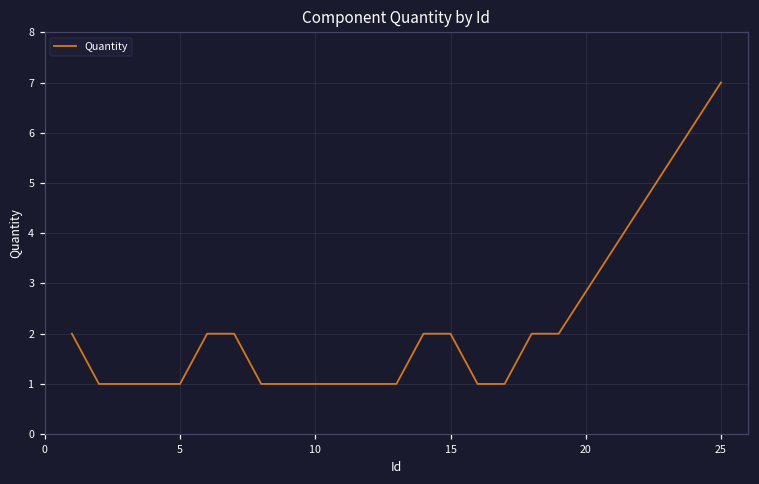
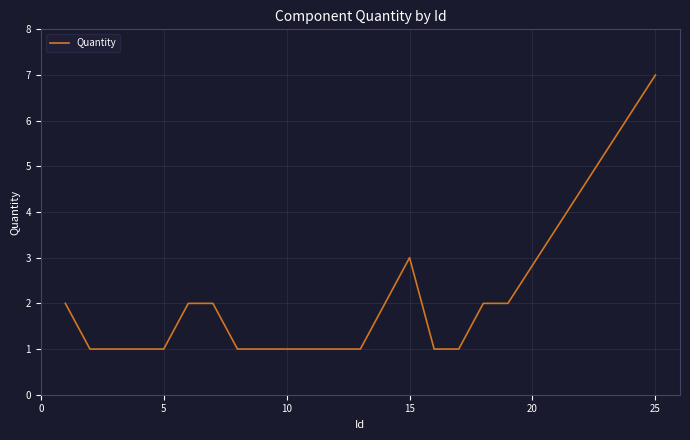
15: 2 -> 3
